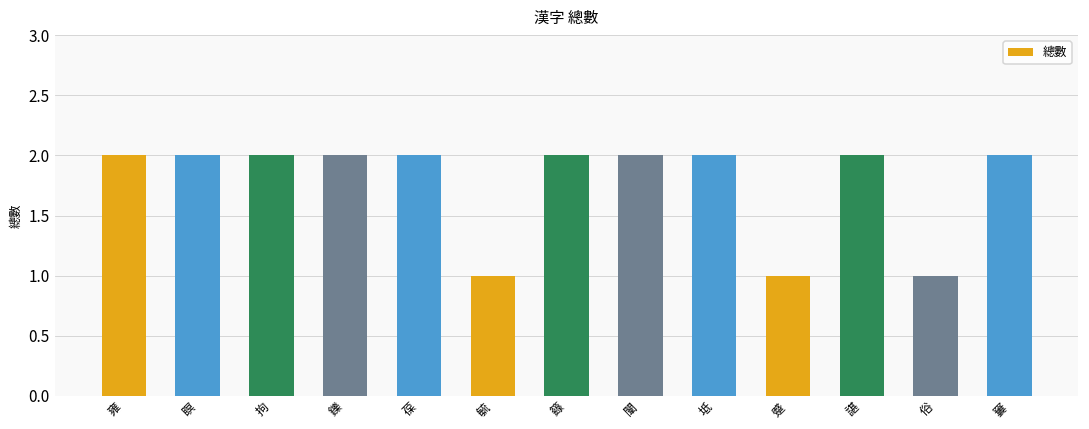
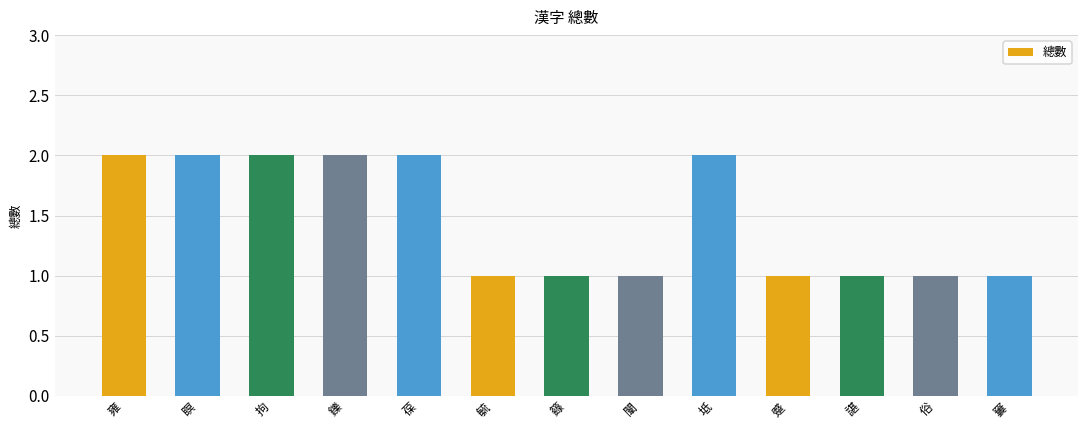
籙: 2 -> 1
闈: 2 -> 1
諶: 2 -> 1
窶: 2 -> 1
